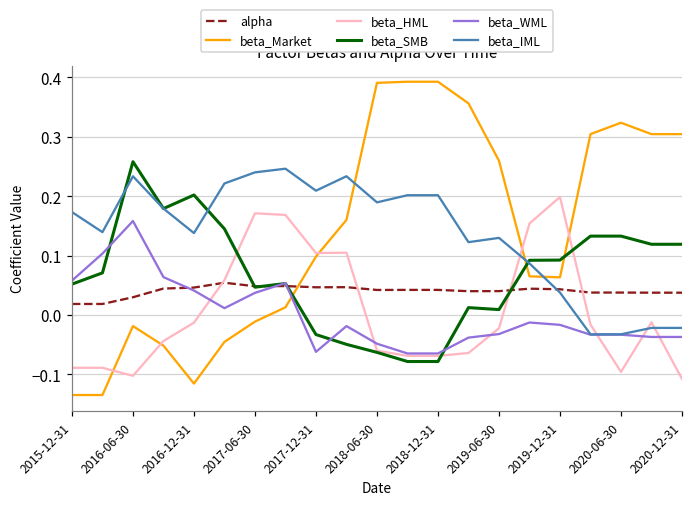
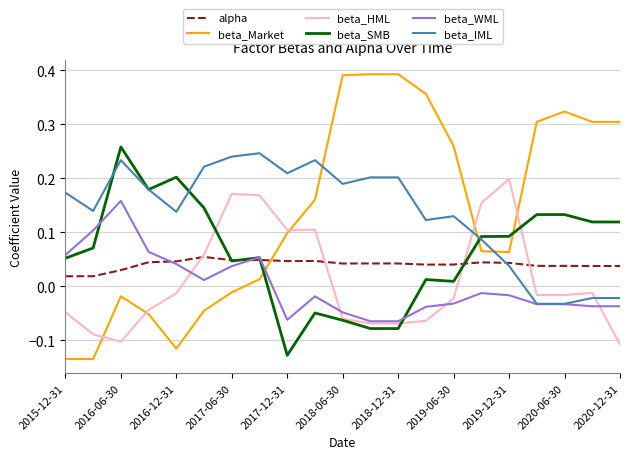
beta_HML, 2015-12-31: -0.09 -> -0.05
beta_SMB, 2017-12-31: -0.03 -> -0.13
beta_HML, 2020-06-30: -0.10 -> -0.02
